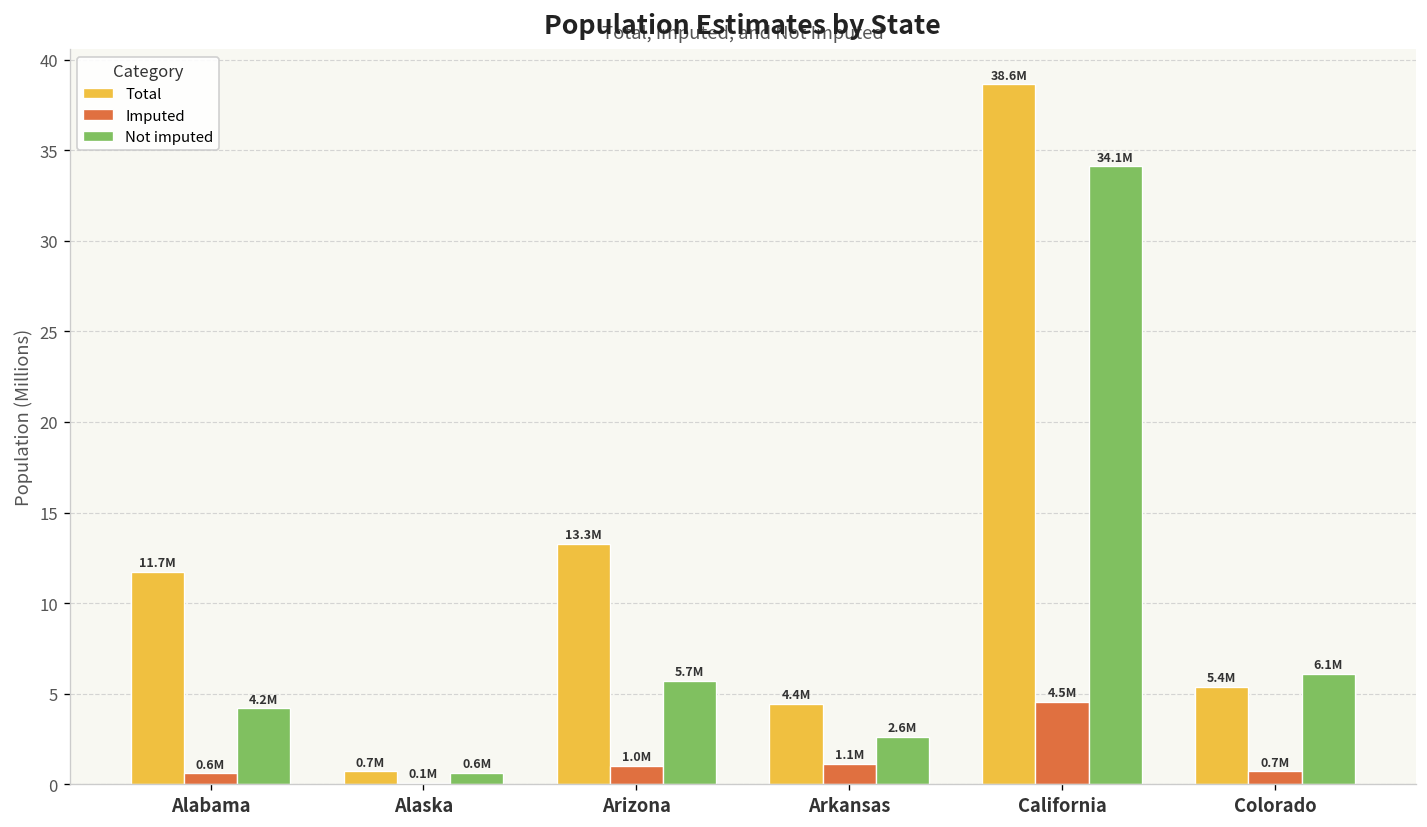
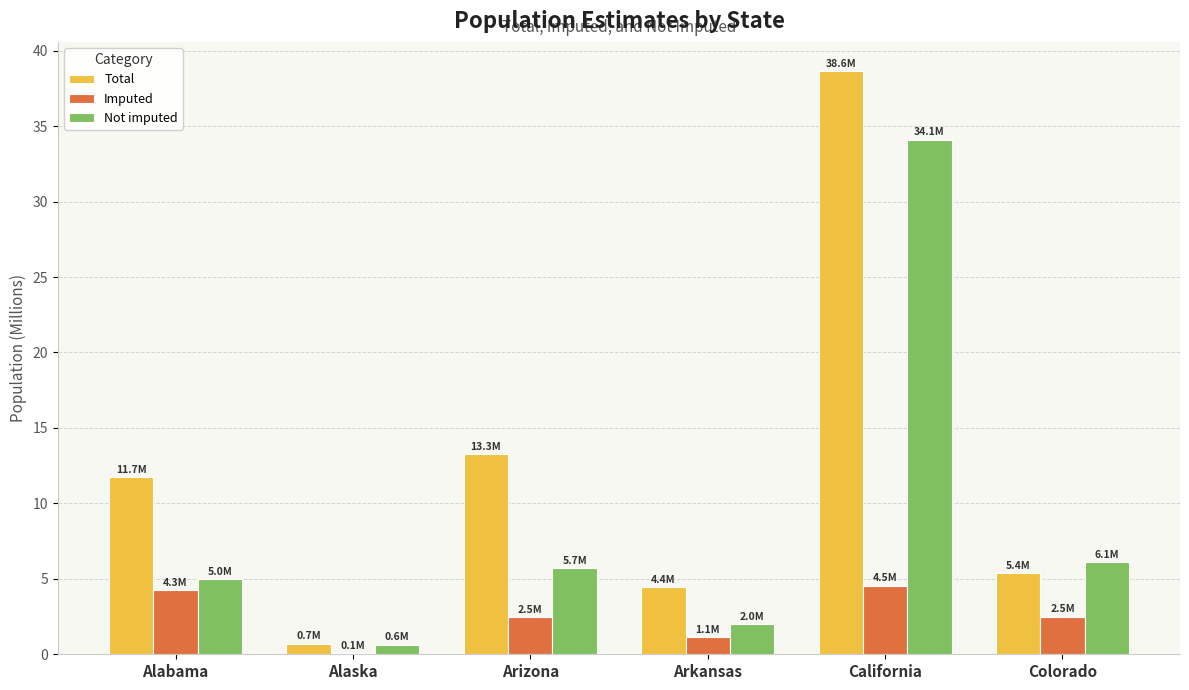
Imputed, Alabama: 0.6M -> 4.3M
Not imputed, Alabama: 4.2M -> 5.0M
Imputed, Arizona: 1.0M -> 2.5M
Not imputed, Arkansas: 2.6M -> 2.0M
Imputed, Colorado: 0.7M -> 2.5M
